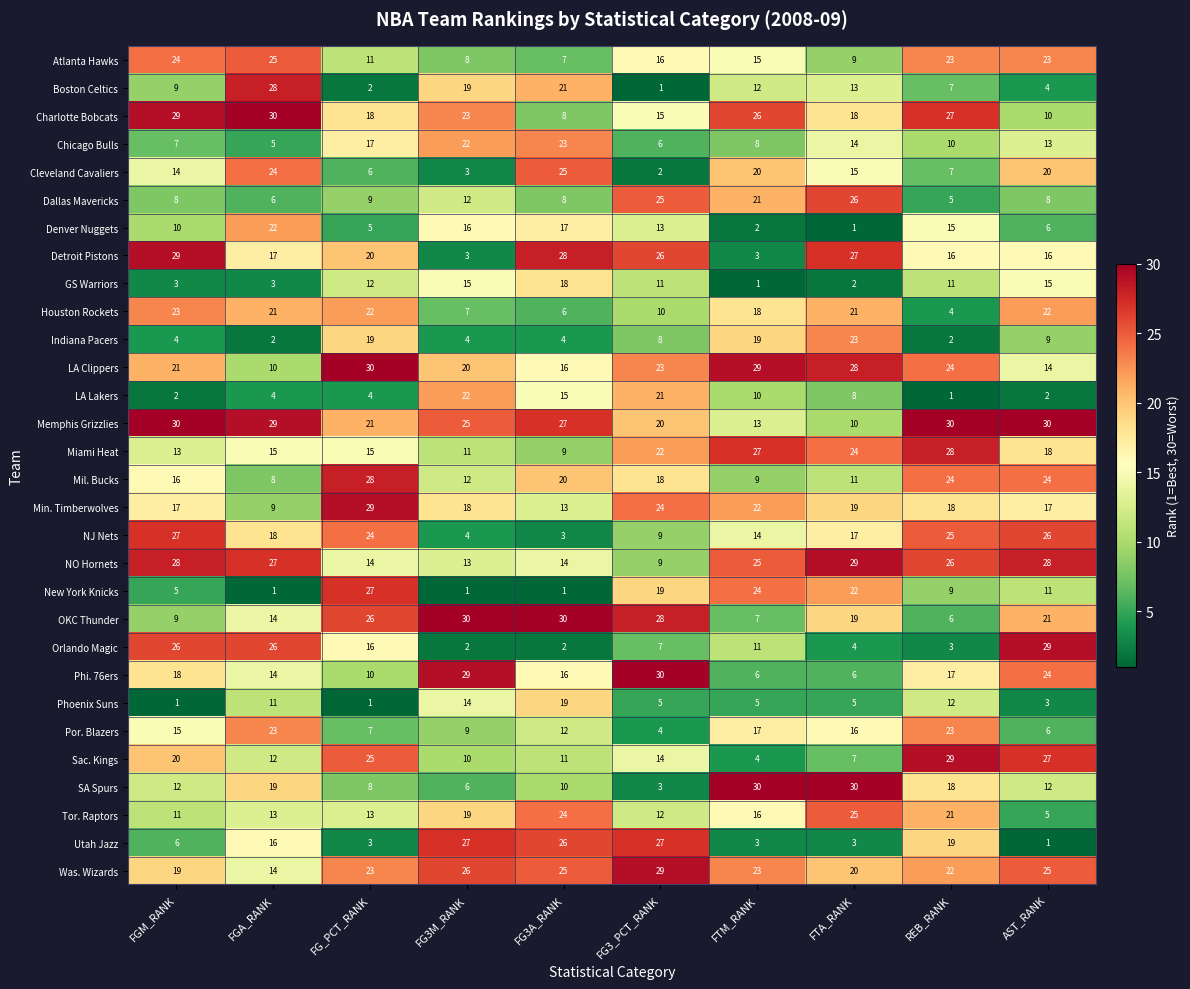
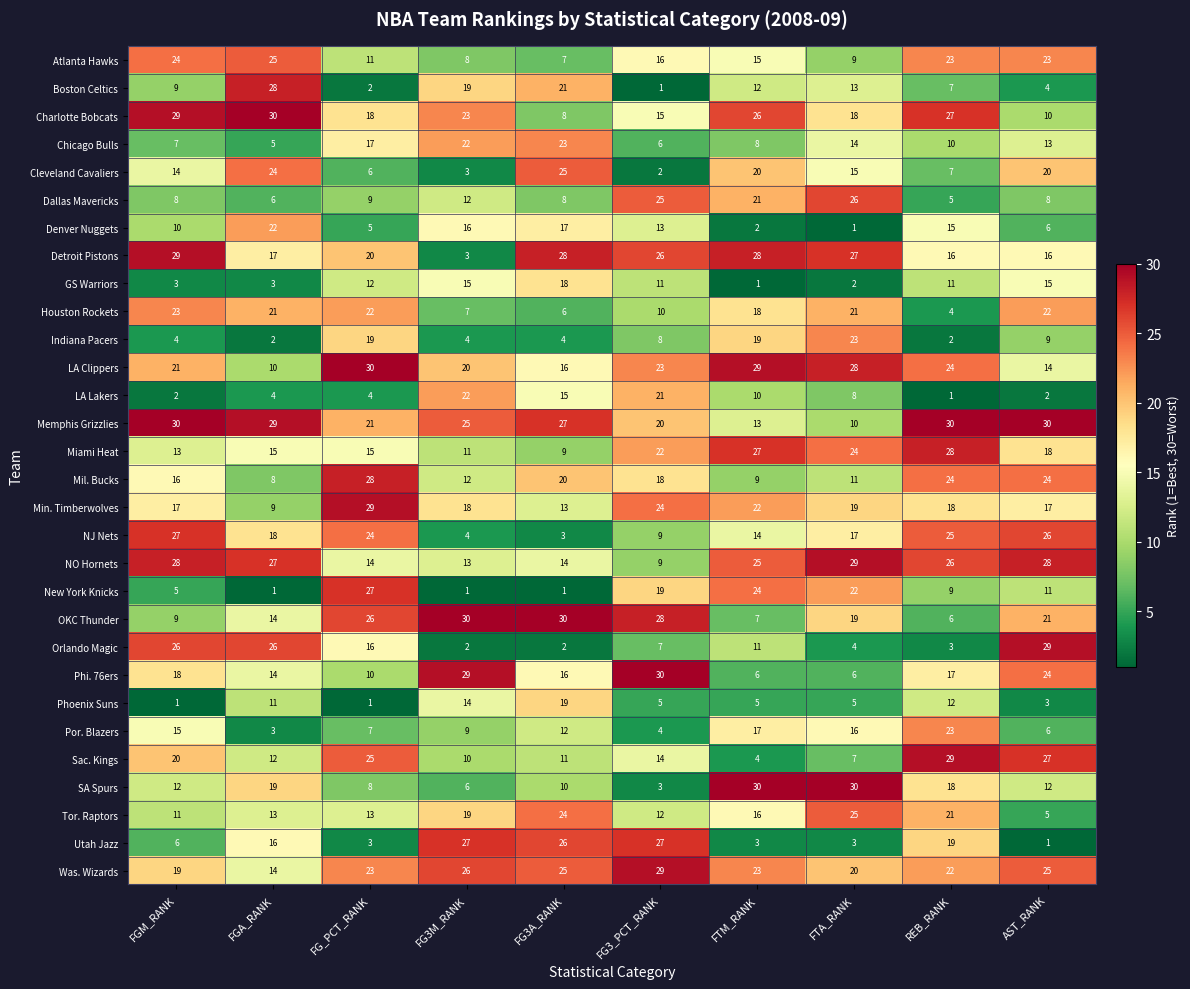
Detroit Pistons, FTM_RANK: 3 -> 28
Por. Blazers, FGA_RANK: 23 -> 3
